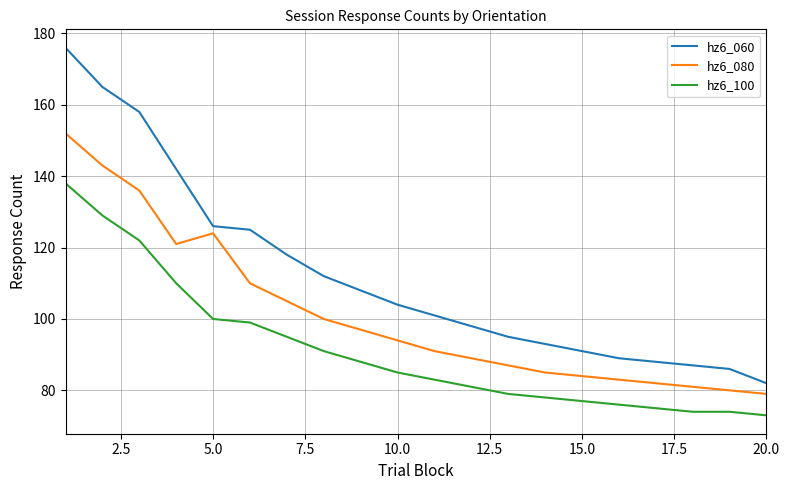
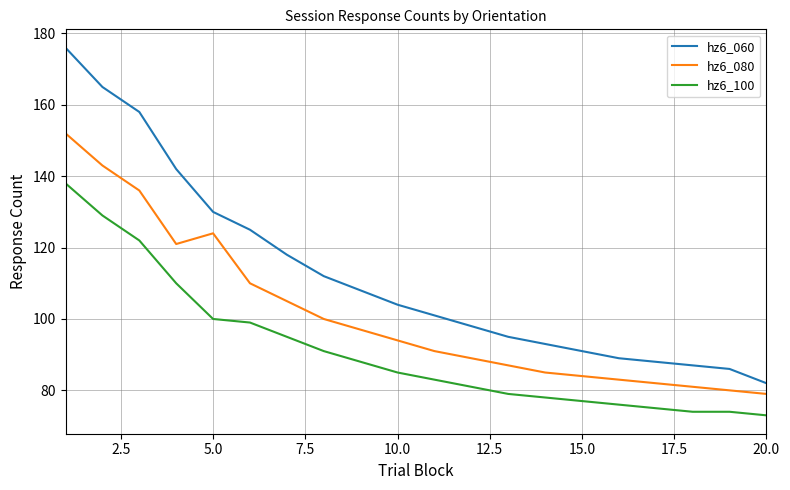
hz6_060, 5.0: 126 -> 130
